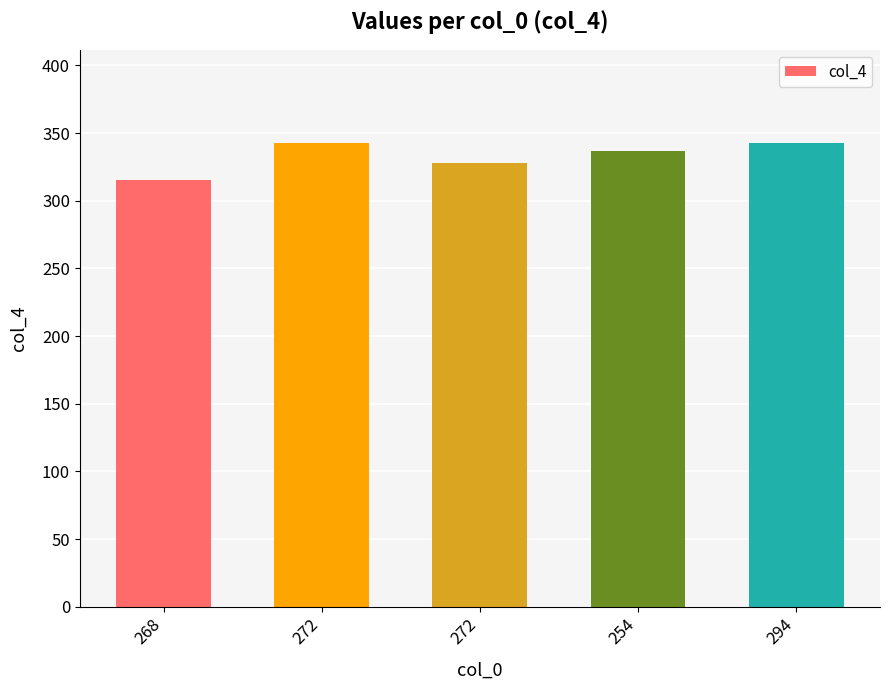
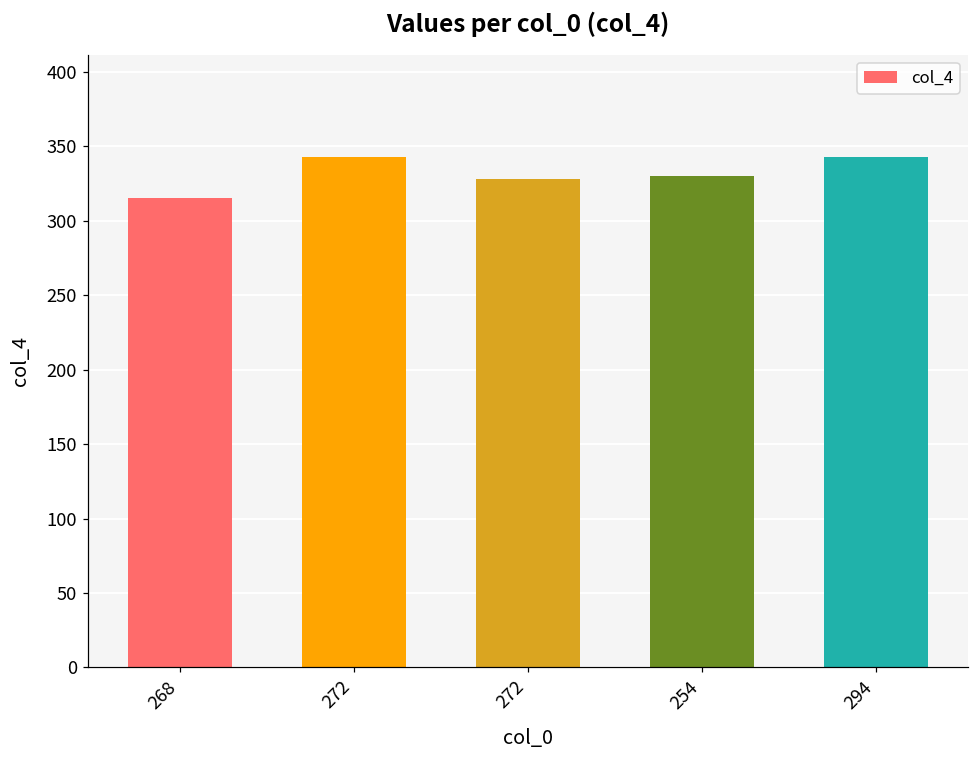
254: 337 -> 330
